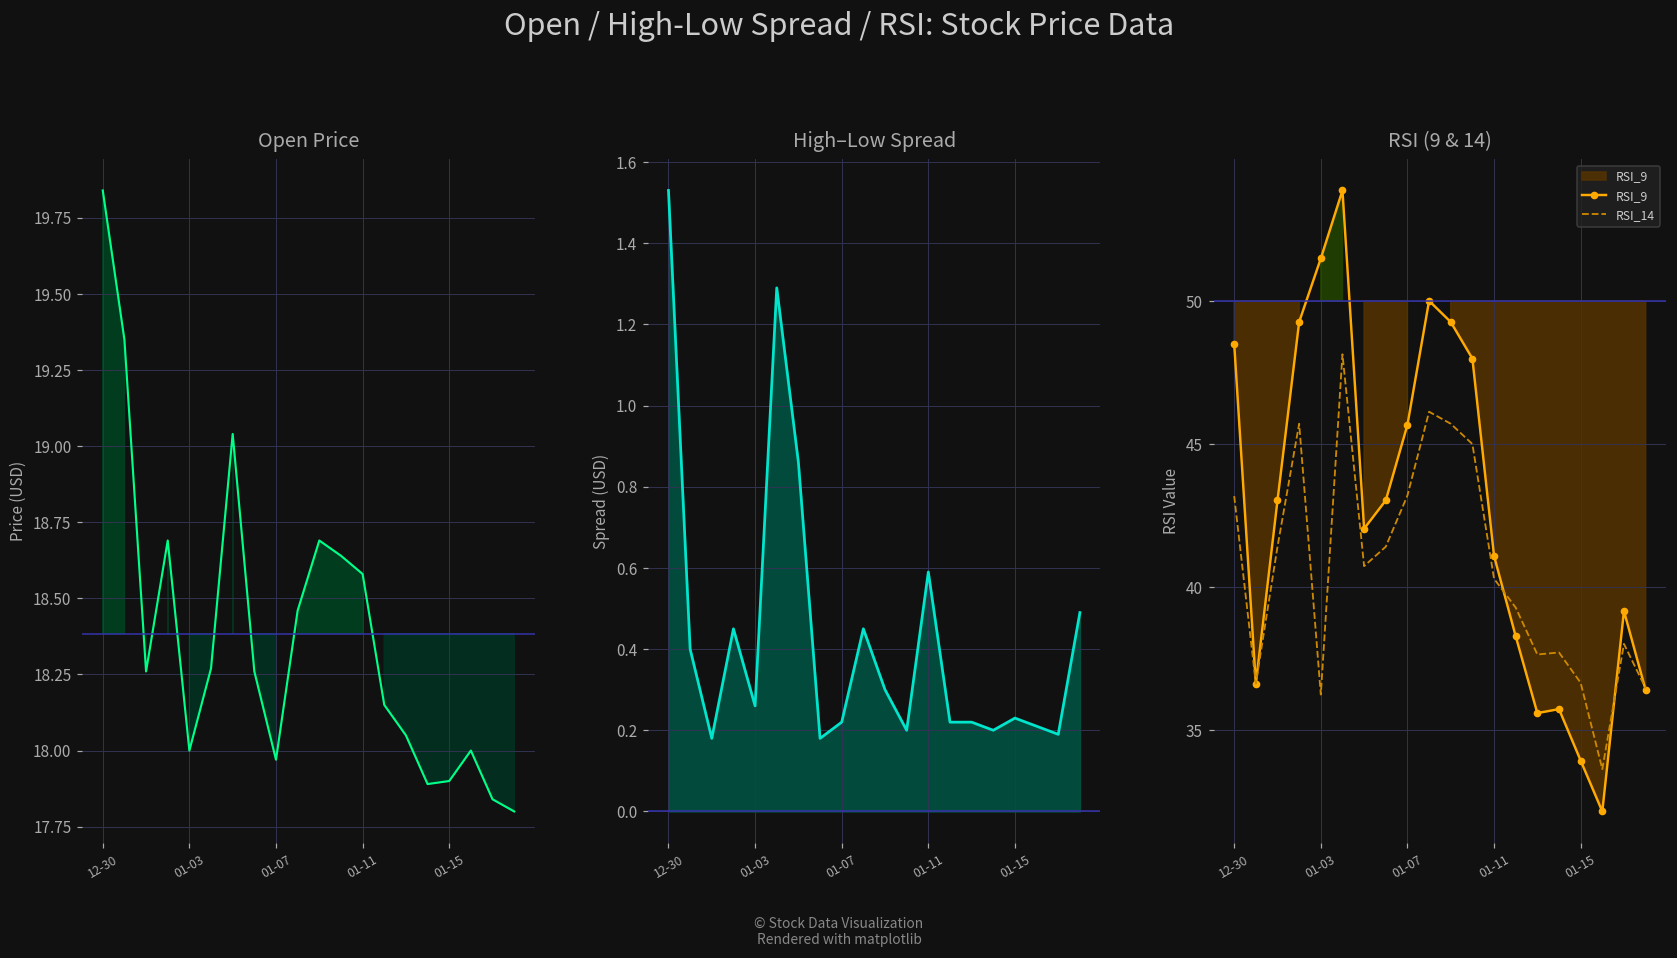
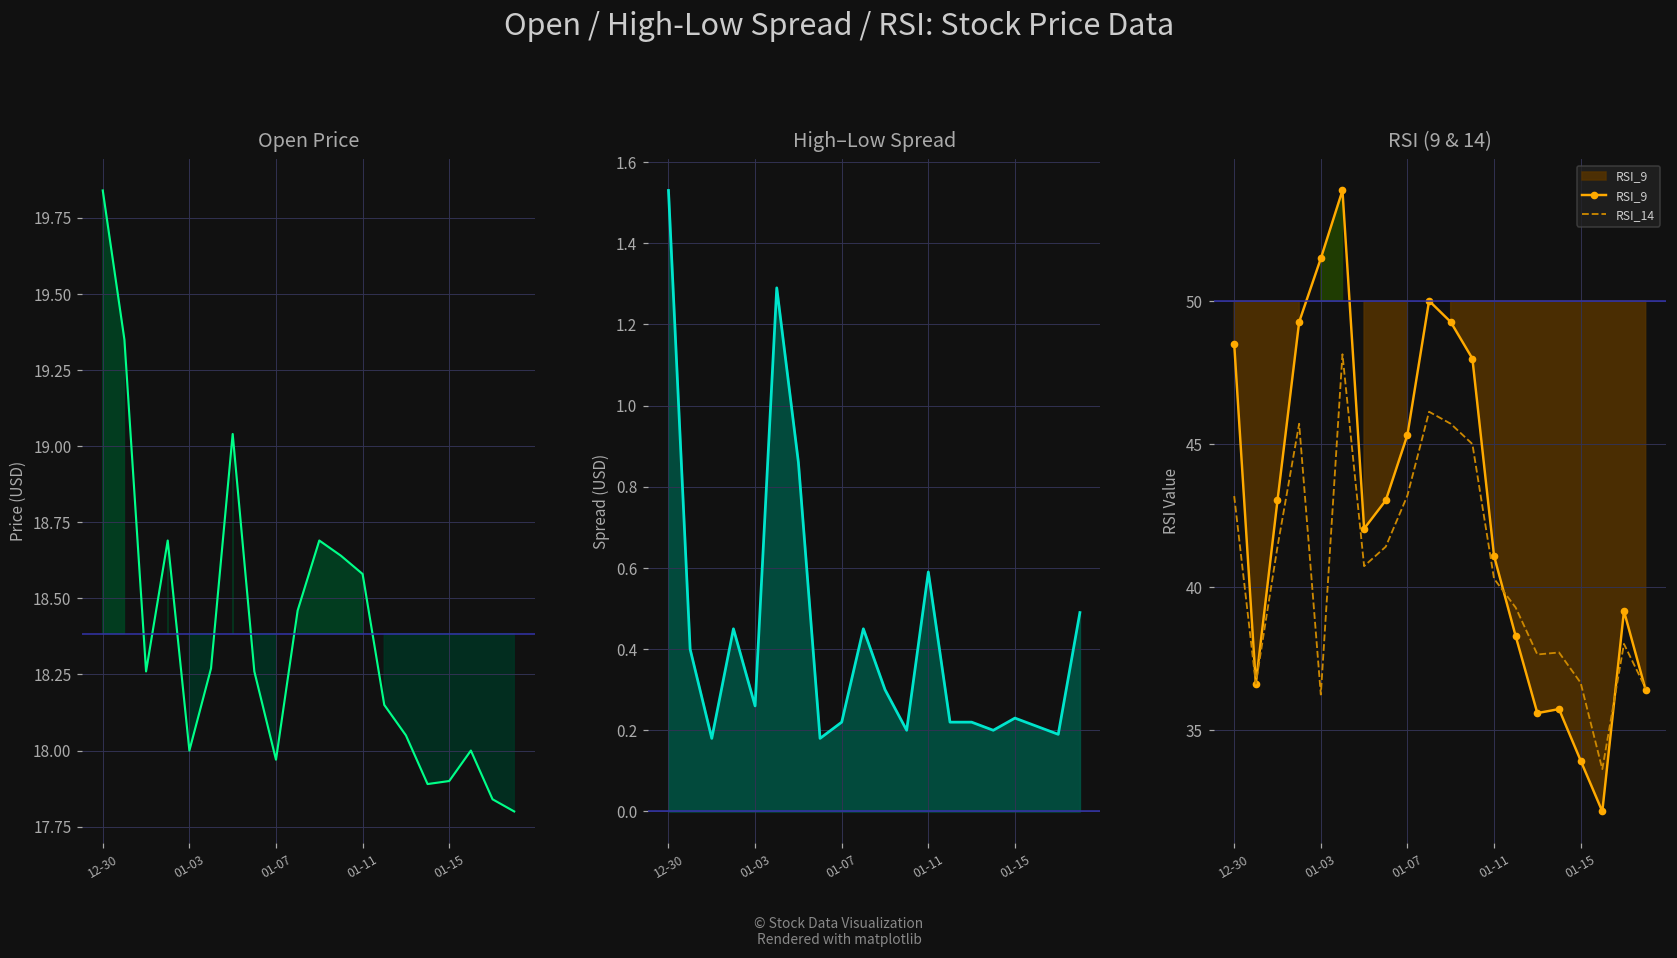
RSI (9 & 14), RSI_9, 01-07: 45.7 -> 45.3
